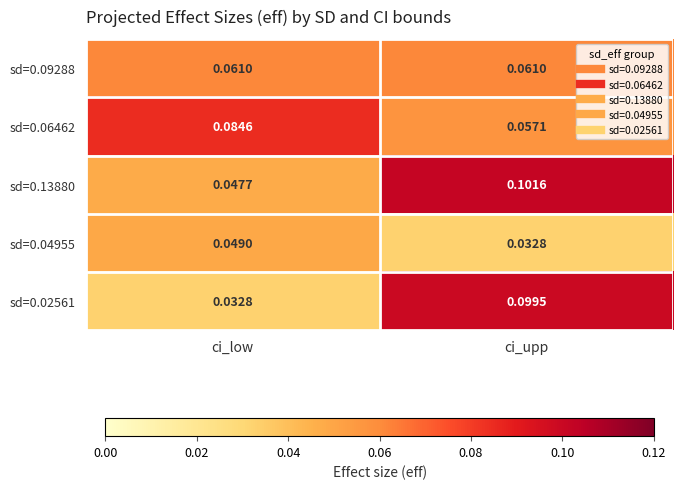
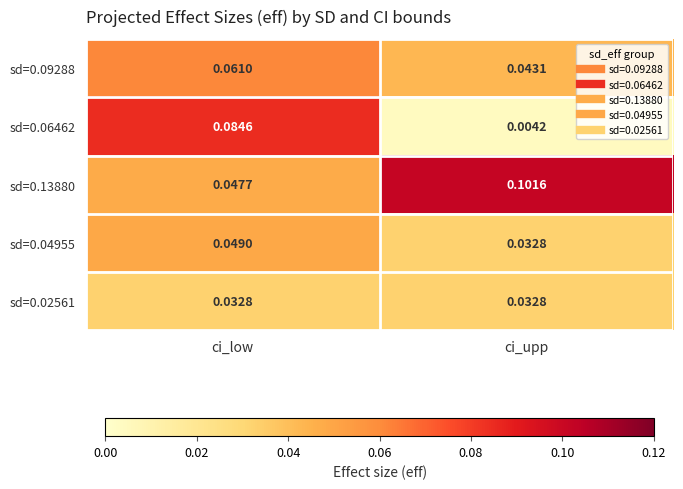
sd=0.09288, ci_upp: 0.0610 -> 0.0431
sd=0.06462, ci_upp: 0.0571 -> 0.0042
sd=0.02561, ci_upp: 0.0995 -> 0.0328
